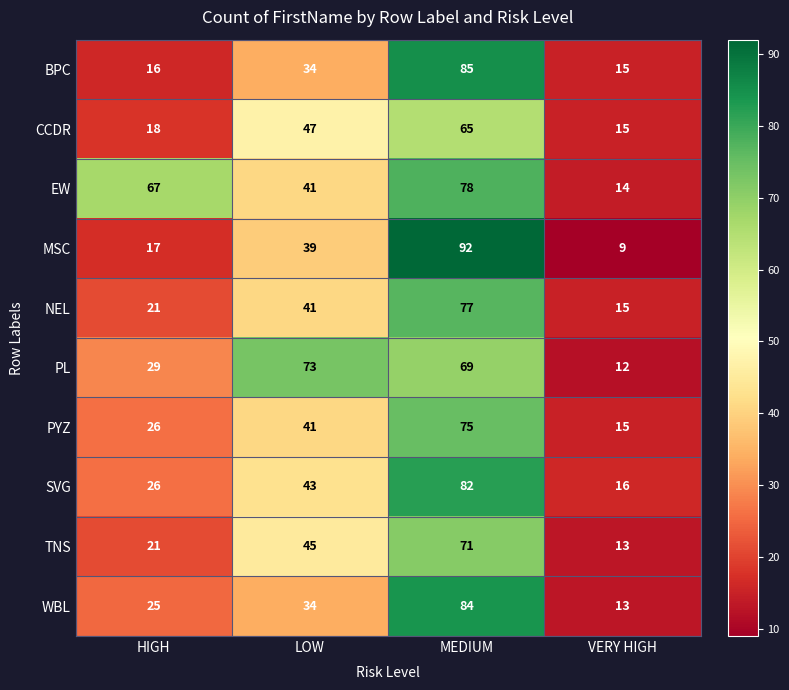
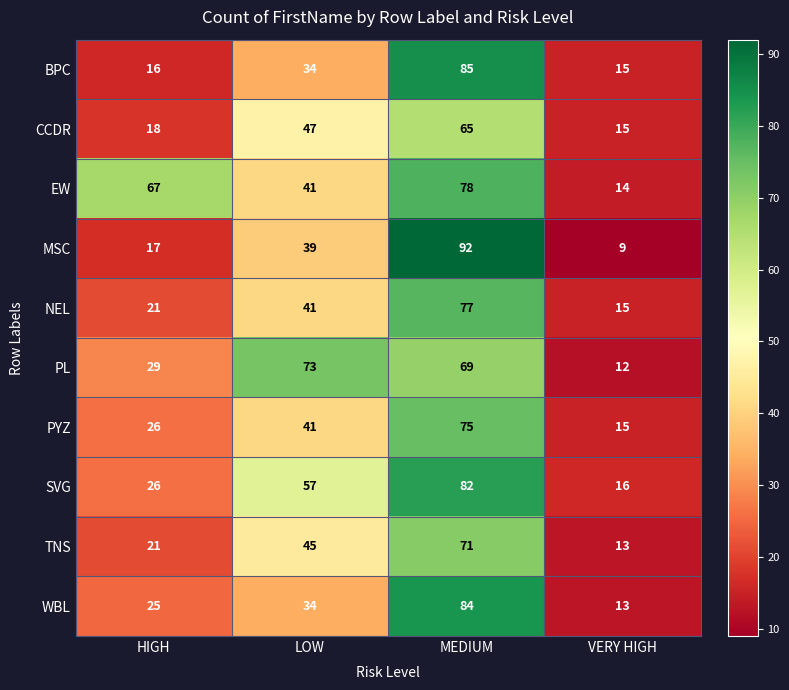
SVG, LOW: 43 -> 57
